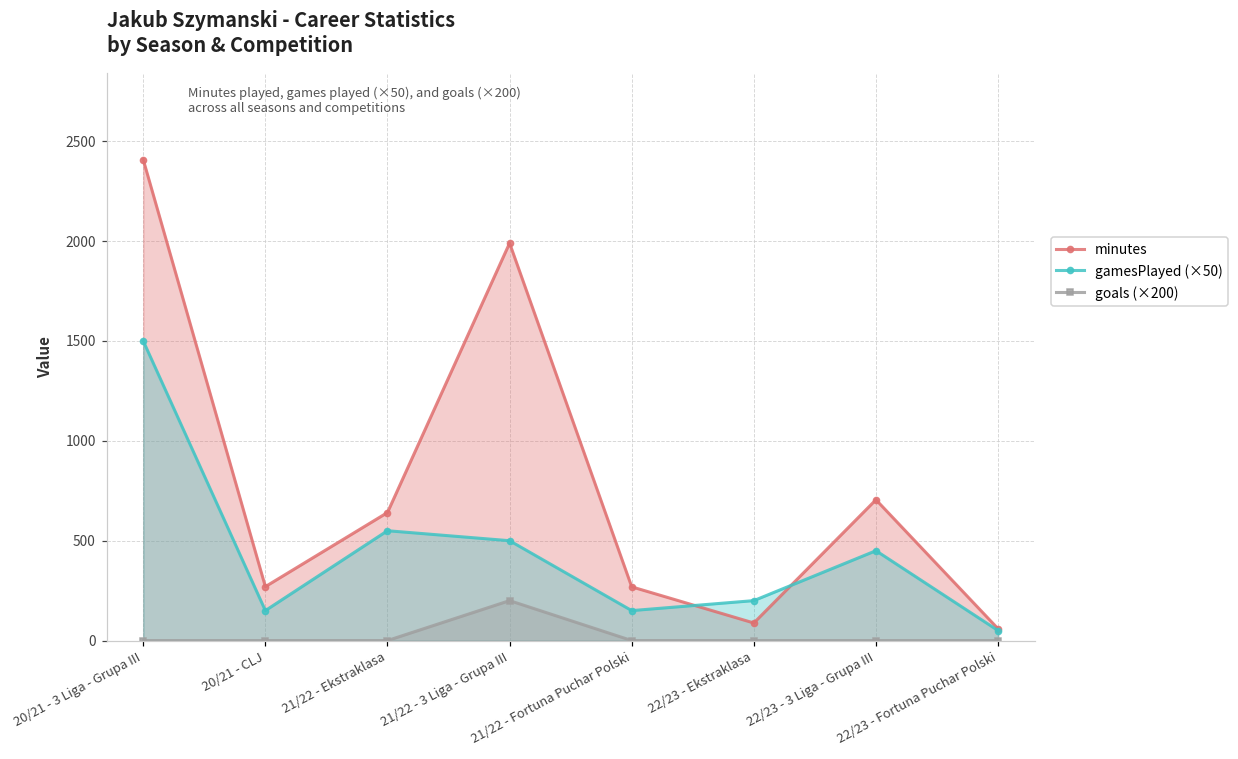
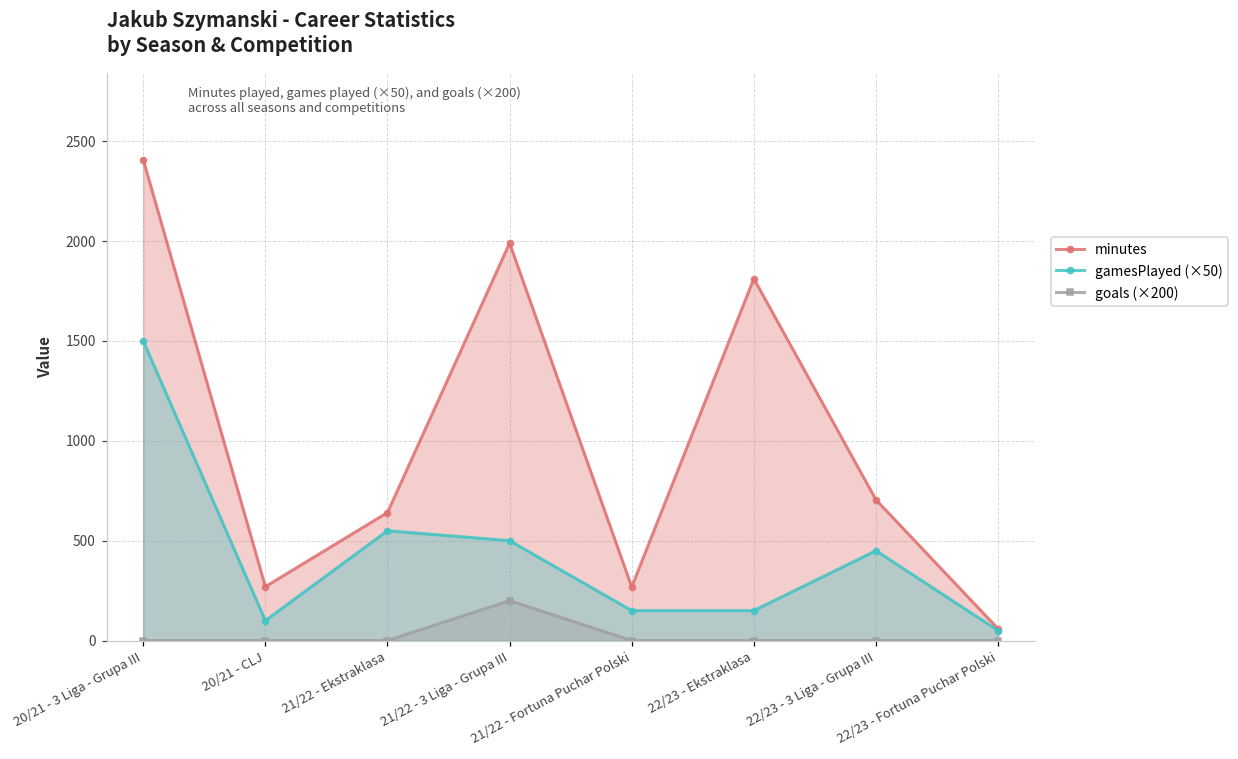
gamesPlayed (×50), 20/21 - CLJ: 150 -> 100
minutes, 22/23 - Ekstraklasa: 90 -> 1810
gamesPlayed (×50), 22/23 - Ekstraklasa: 200 -> 150
